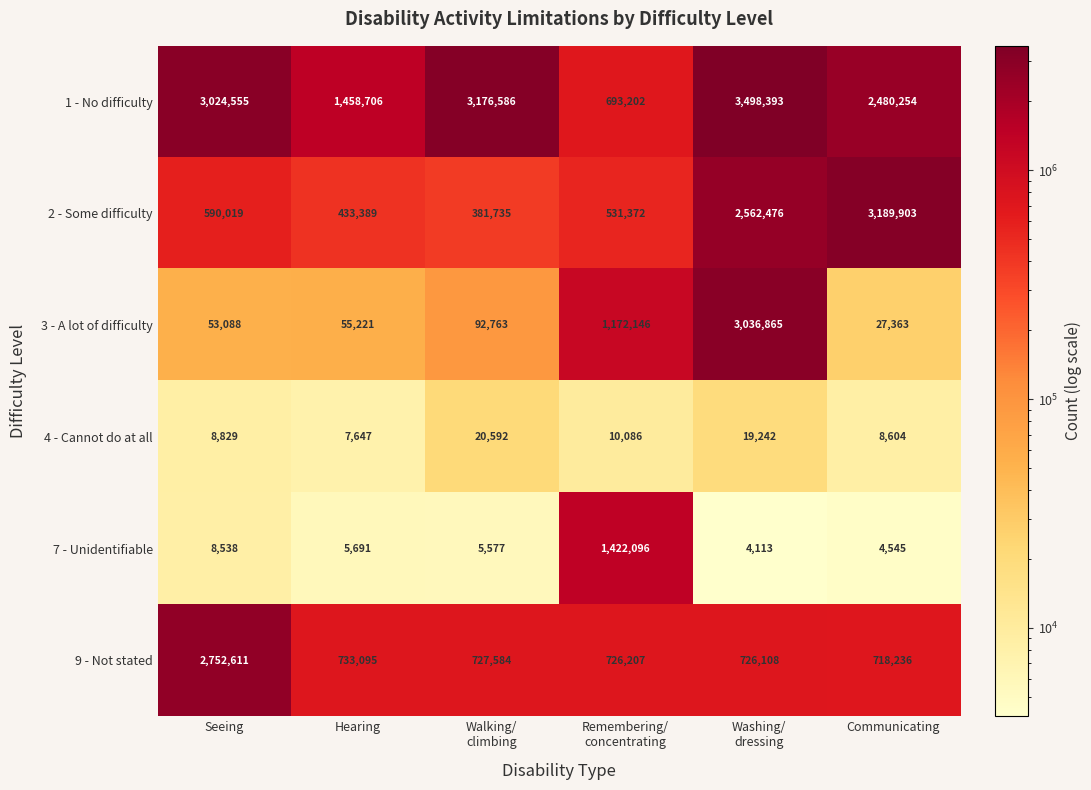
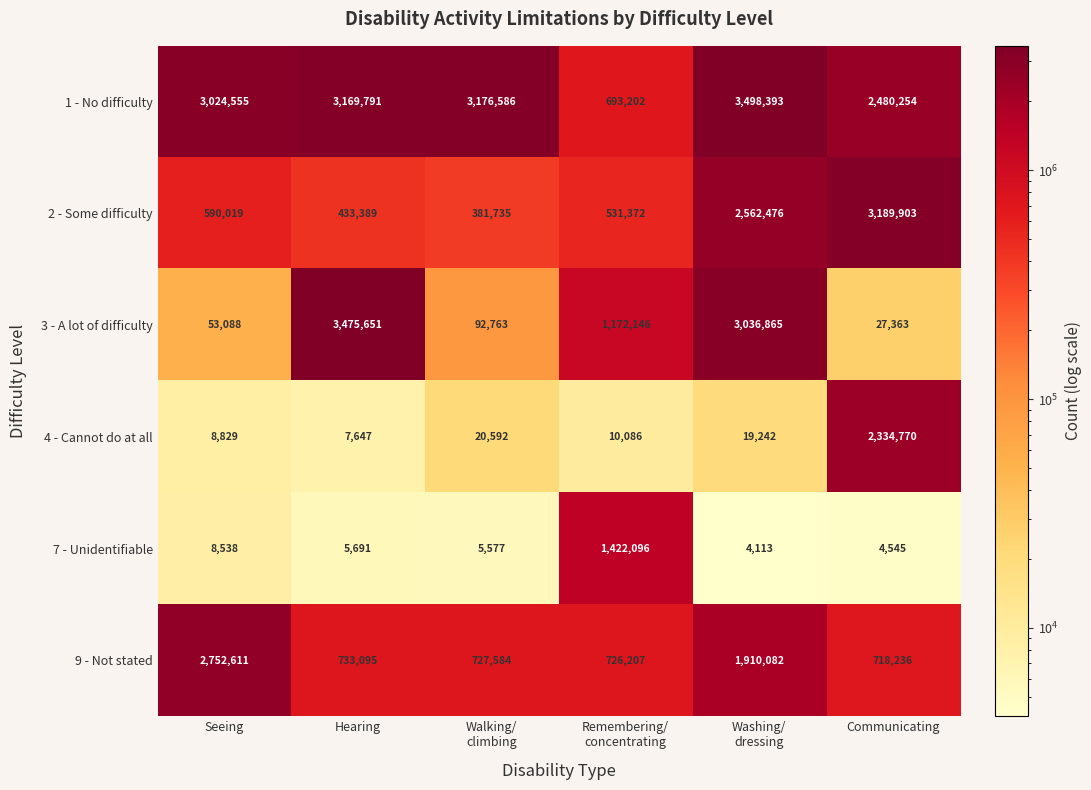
1 - No difficulty, Hearing: 1,458,706 -> 3,169,791
3 - A lot of difficulty, Hearing: 55,221 -> 3,475,651
4 - Cannot do at all, Communicating: 8,604 -> 2,334,770
9 - Not stated, Washing/ dressing: 726,108 -> 1,910,082
